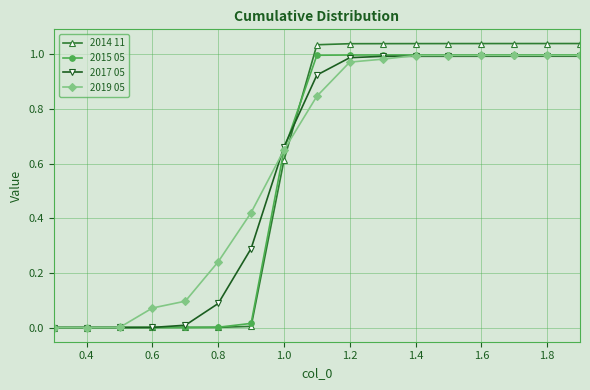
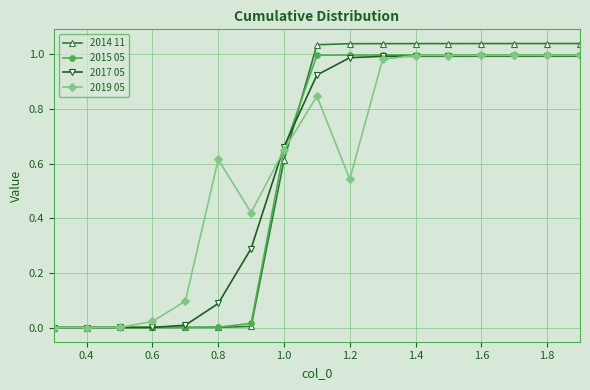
2019 05, 0.6: 0.07 -> 0.02
2019 05, 0.8: 0.24 -> 0.62
2019 05, 1.2: 0.97 -> 0.54
